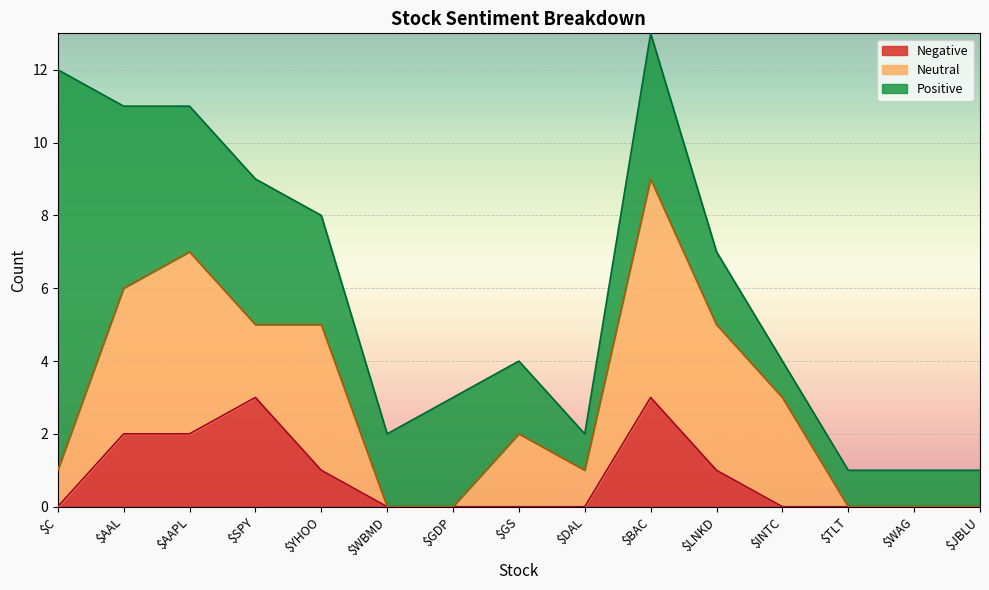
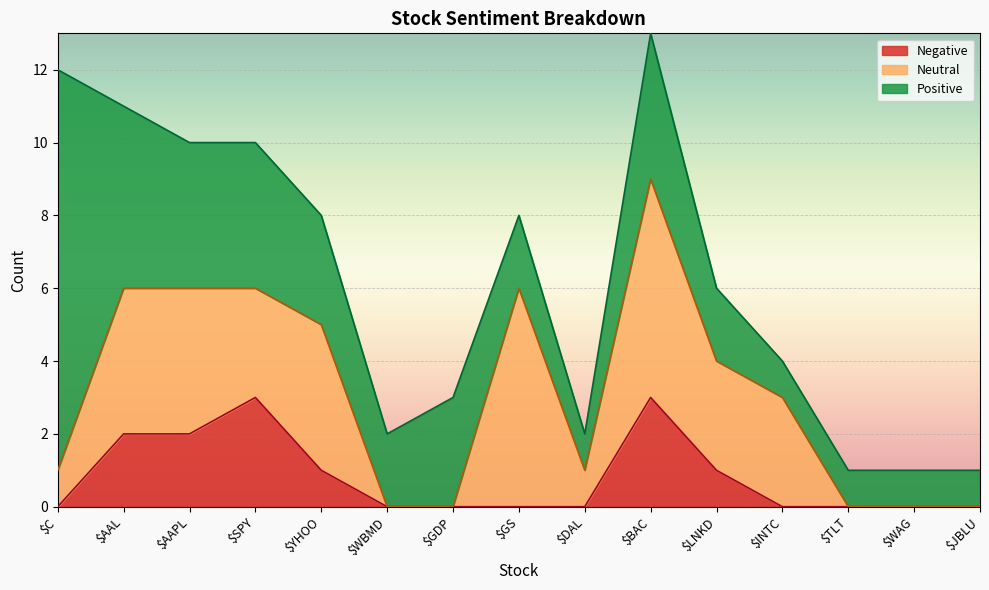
Neutral, $AAPL: 5 -> 4
Neutral, $SPY: 2 -> 3
Neutral, $GS: 2 -> 6
Neutral, $LNKD: 4 -> 3
